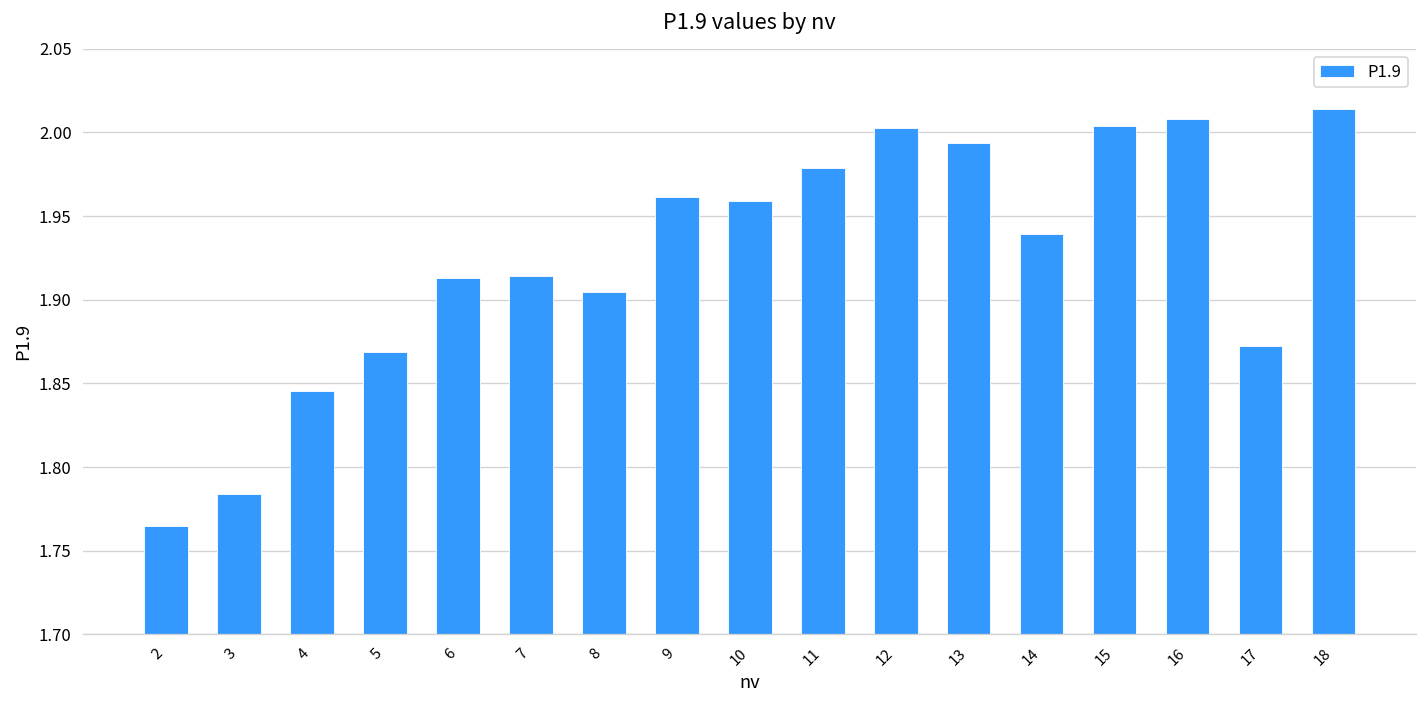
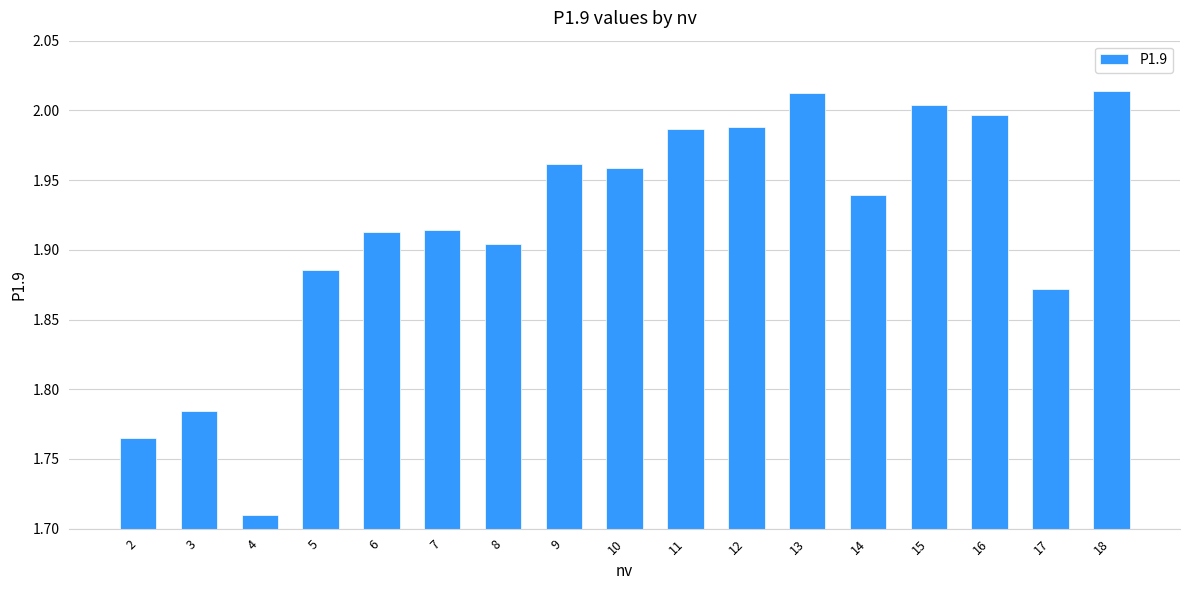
4: 1.846 -> 1.710
5: 1.869 -> 1.885
11: 1.979 -> 1.987
12: 2.003 -> 1.988
13: 1.994 -> 2.012
16: 2.008 -> 1.997
